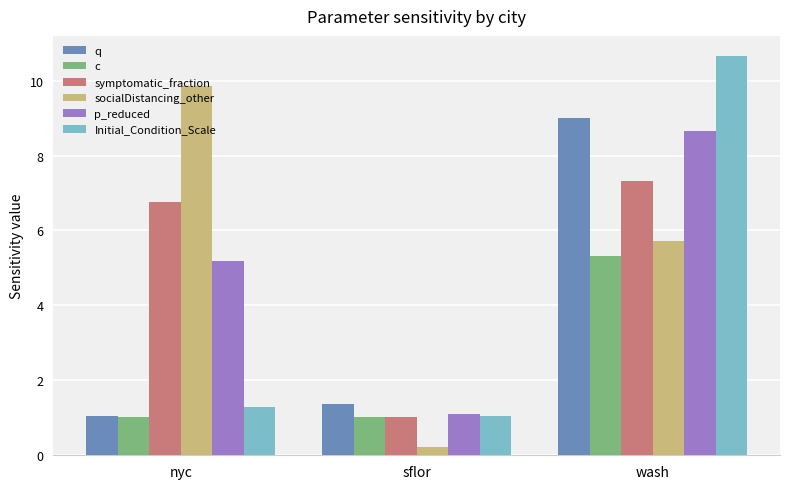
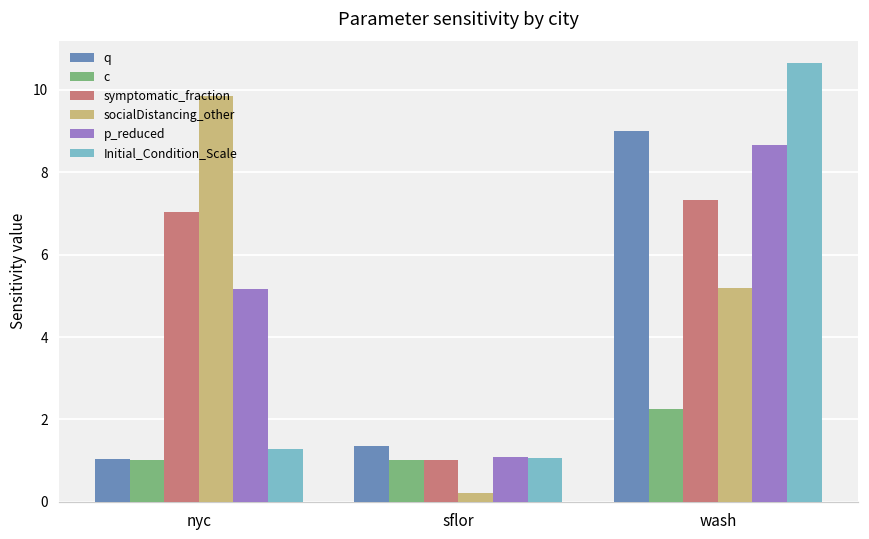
symptomatic_fraction, nyc: 6.7 -> 7.0
c, wash: 5.3 -> 2.3
socialDistancing_other, wash: 5.7 -> 5.2
